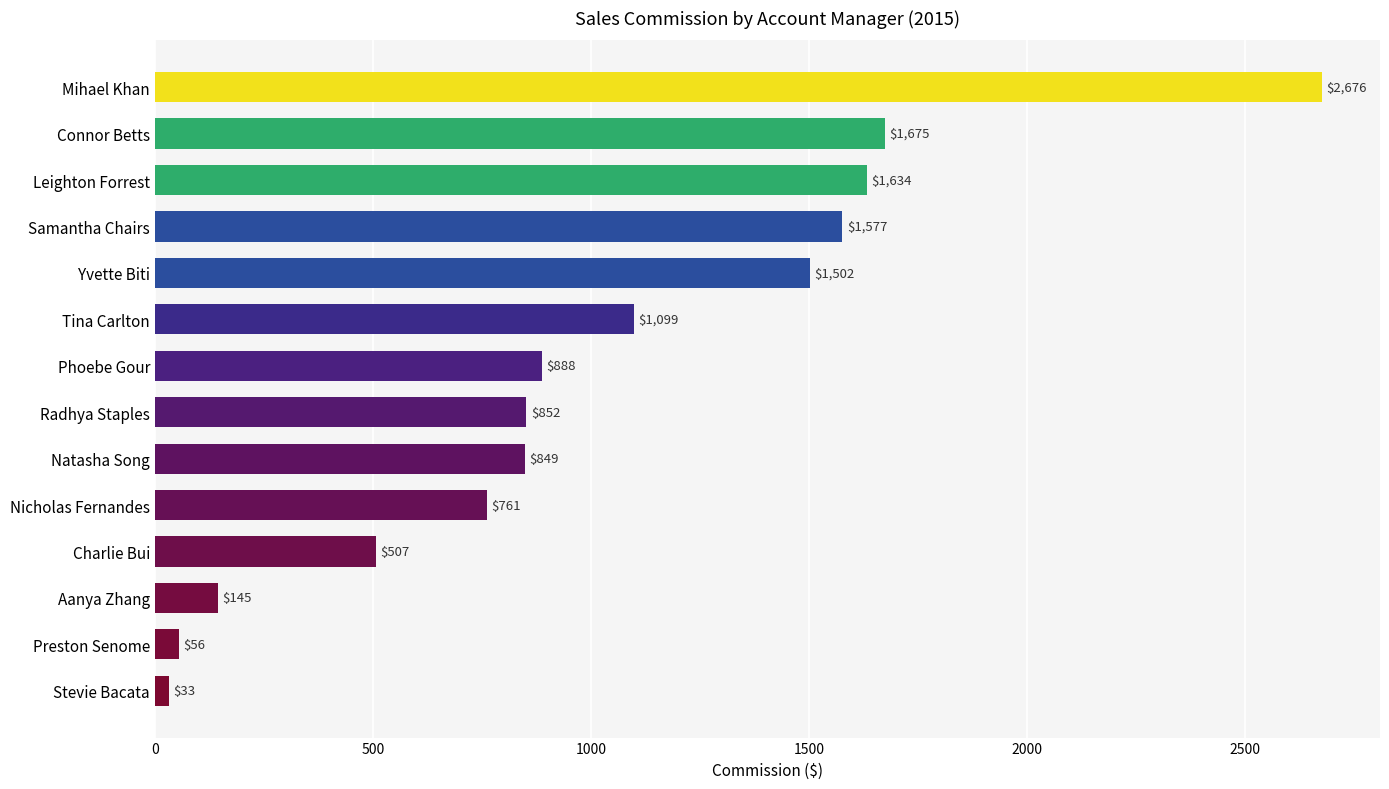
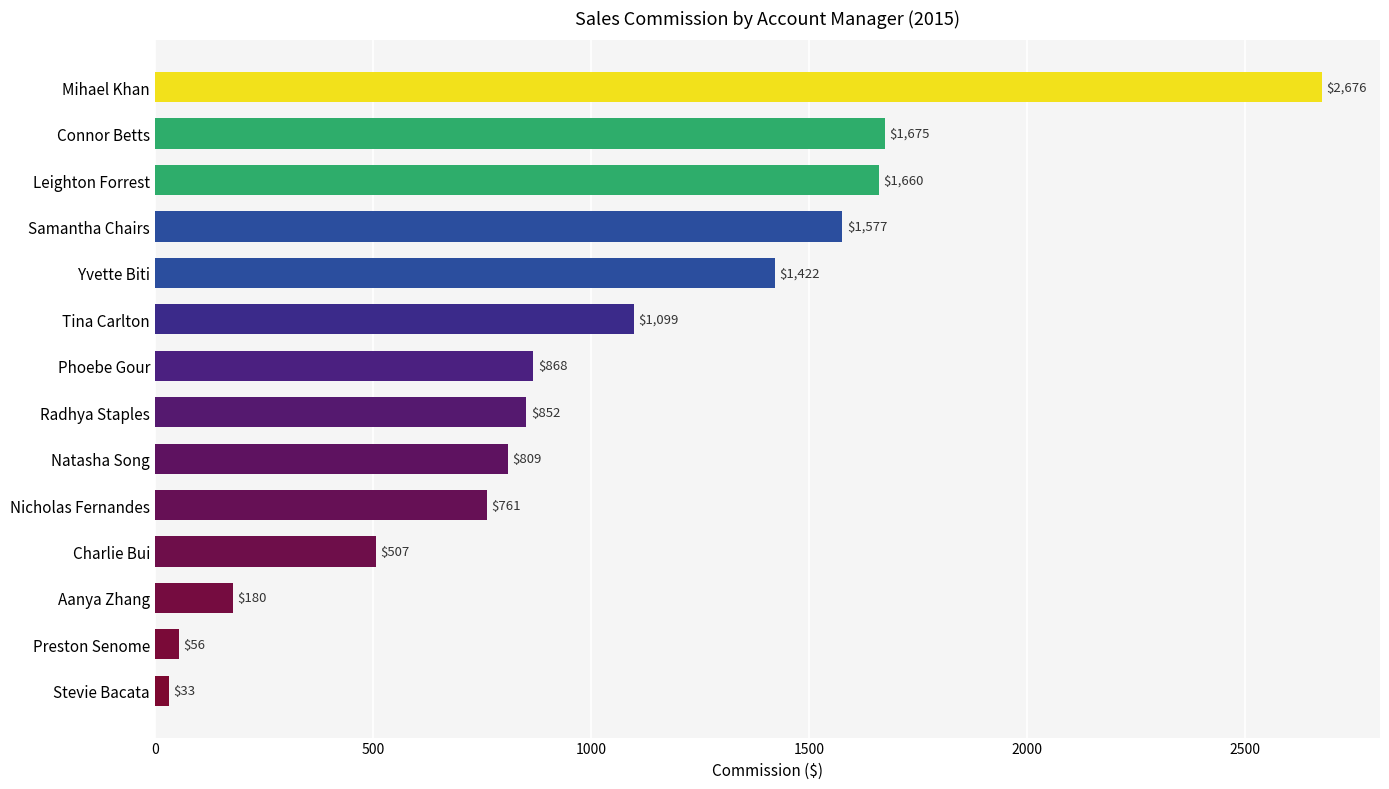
Leighton Forrest: $1,634 -> $1,660
Yvette Biti: $1,502 -> $1,422
Phoebe Gour: $888 -> $868
Natasha Song: $849 -> $809
Aanya Zhang: $145 -> $180
